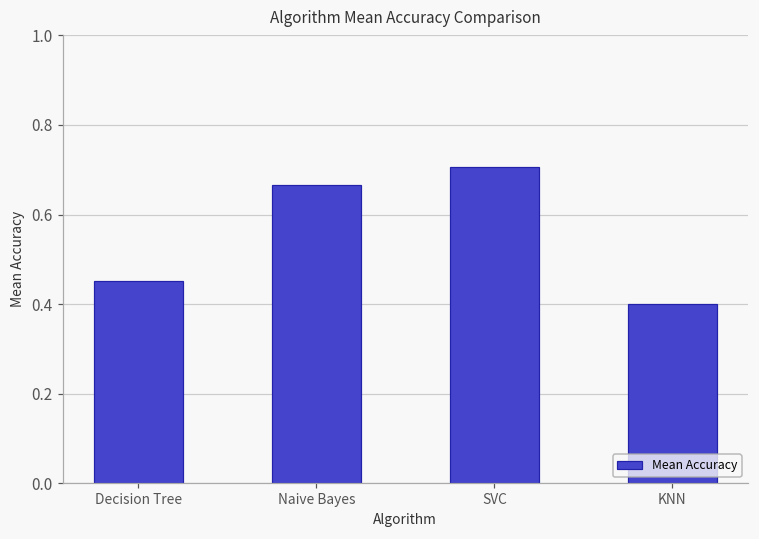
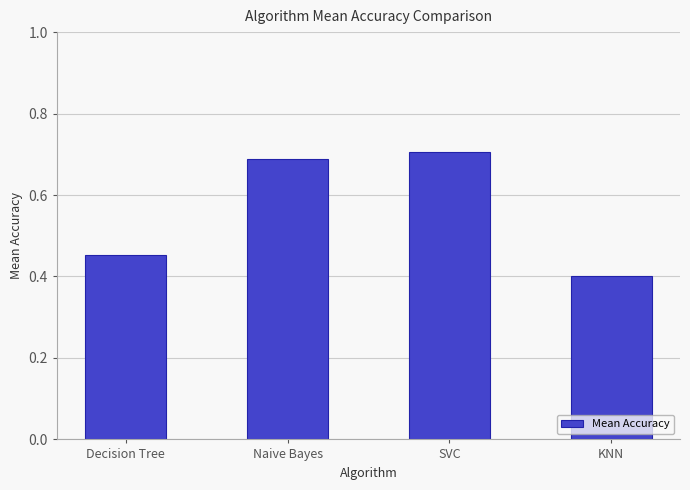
Naive Bayes: 0.67 -> 0.69
